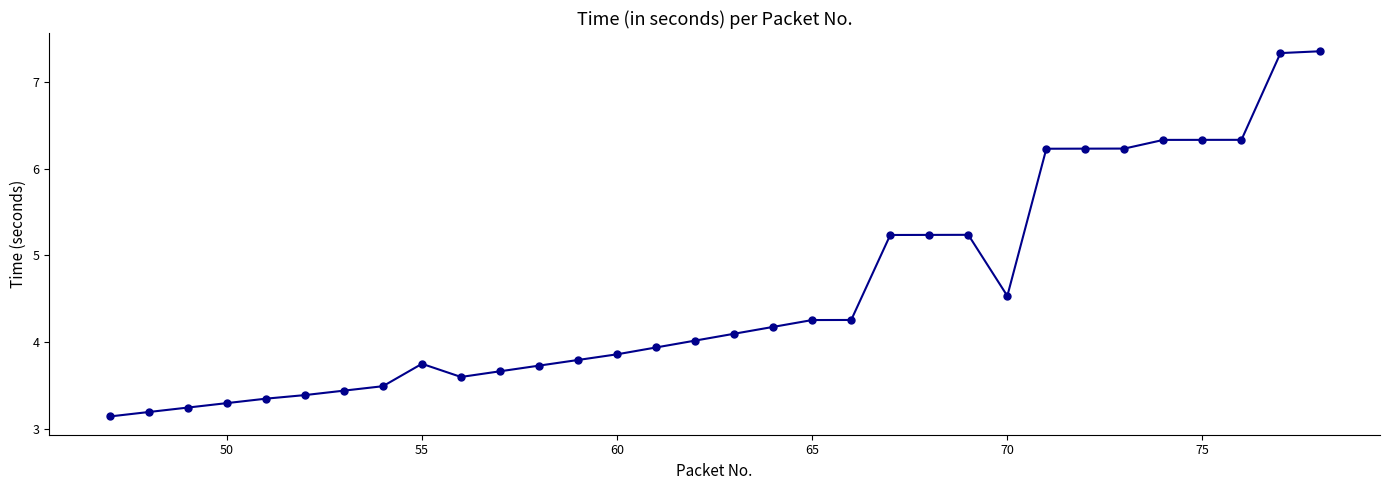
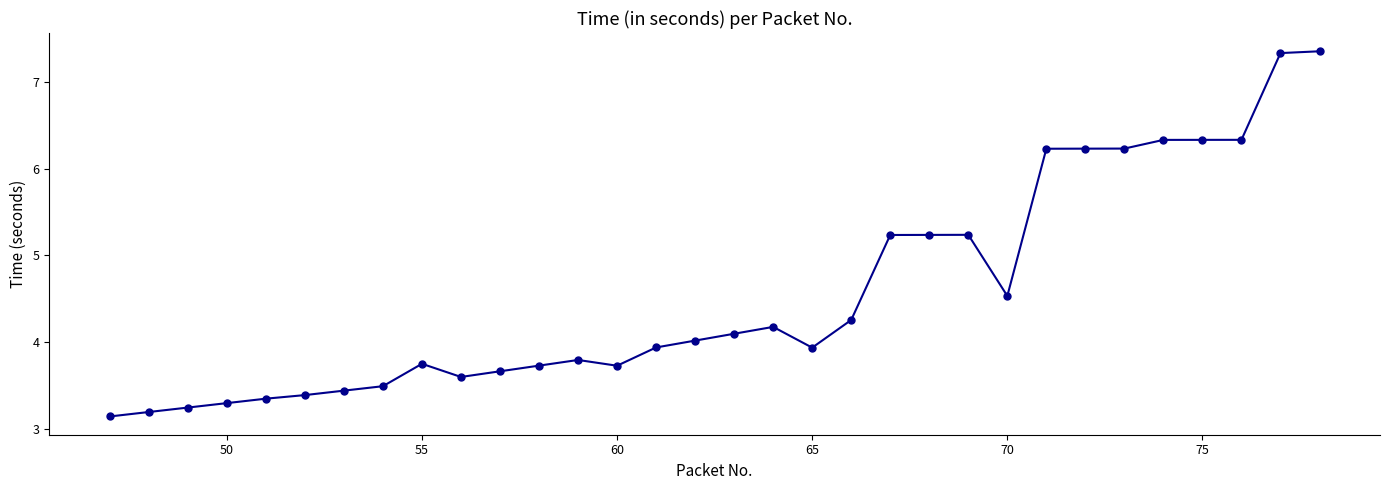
60: 3.9 -> 3.7
65: 4.3 -> 3.9
